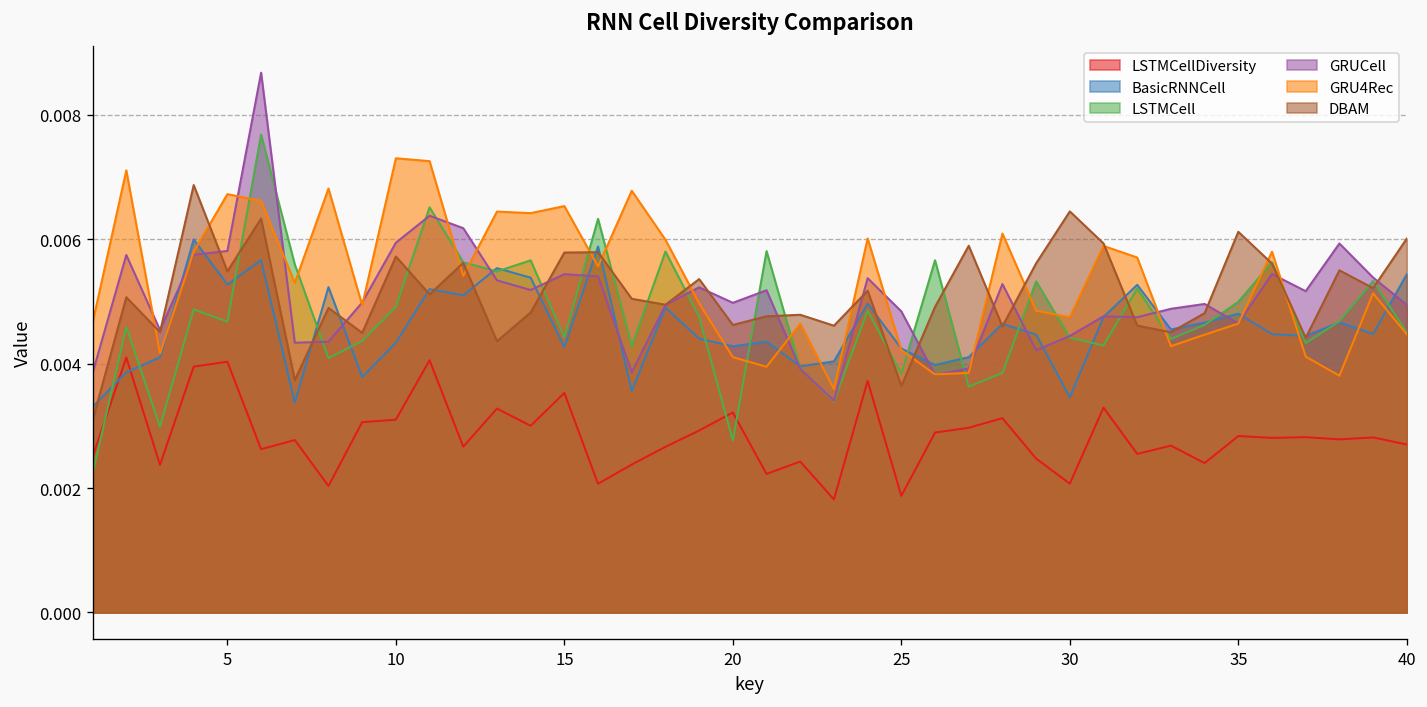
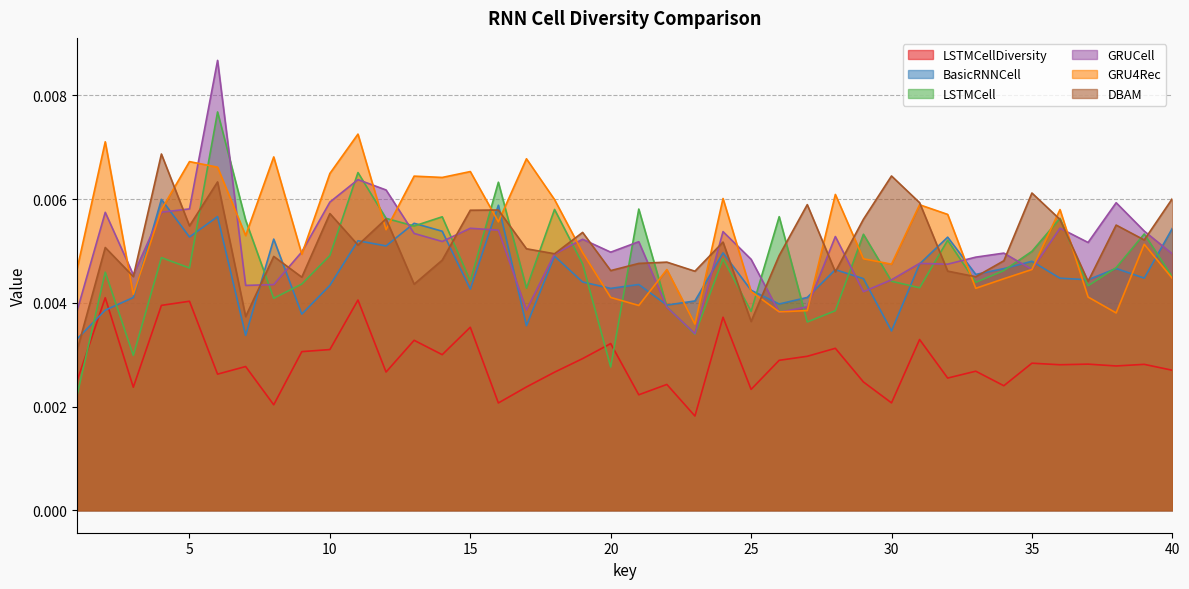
GRU4Rec, 10: 0.0073 -> 0.0065
LSTMCellDiversity, 25: 0.0019 -> 0.0023
